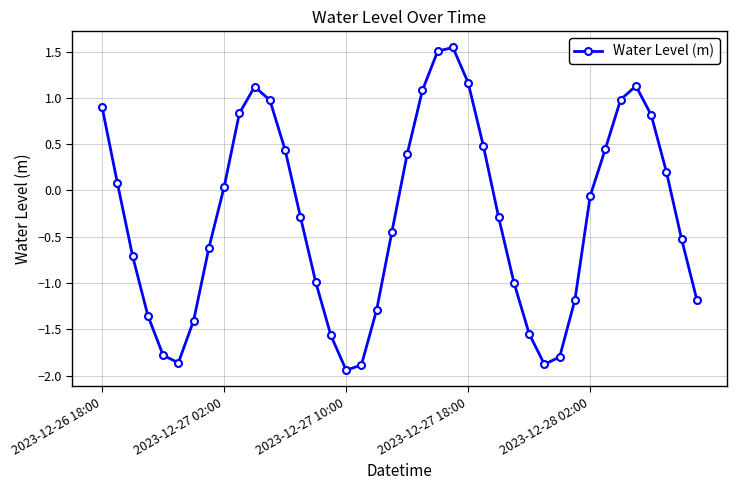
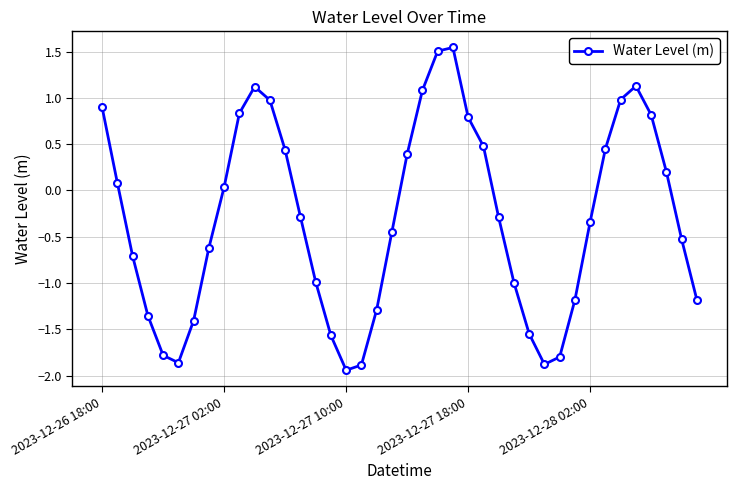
2023-12-27 18:00: 1.2 -> 0.8
2023-12-28 02:00: -0.1 -> -0.3
